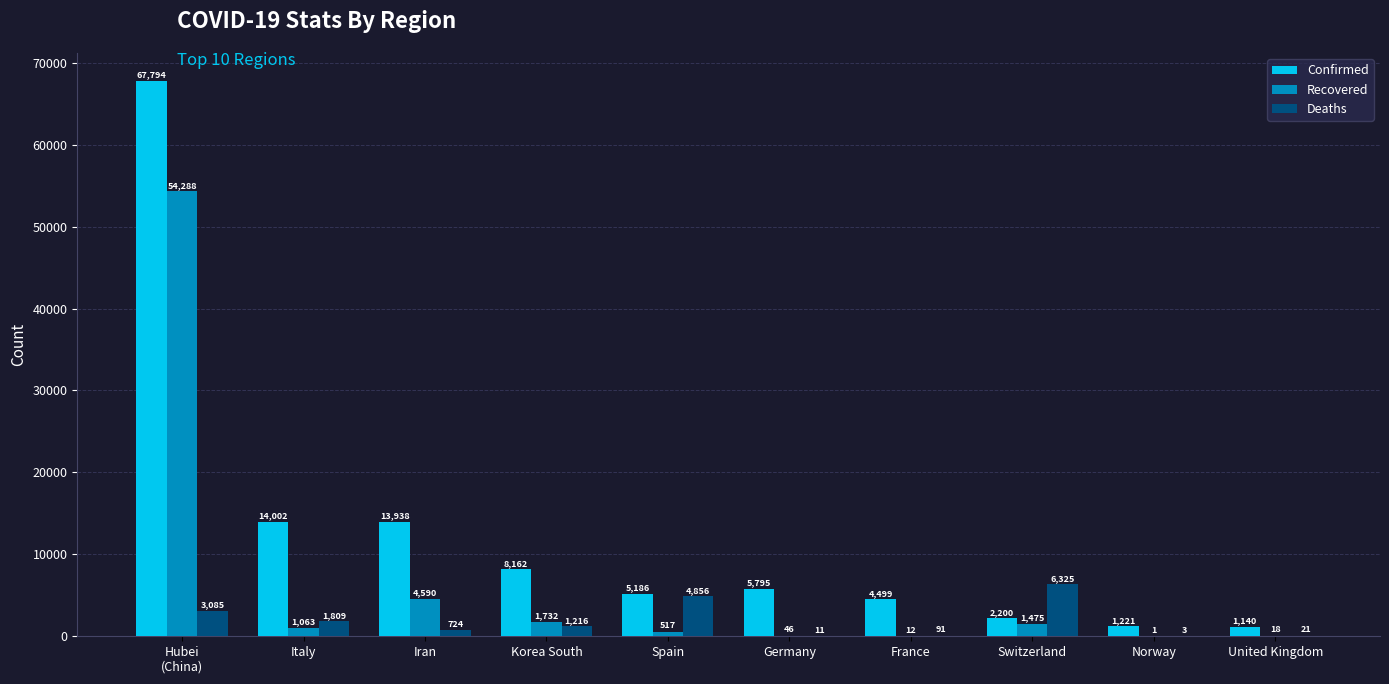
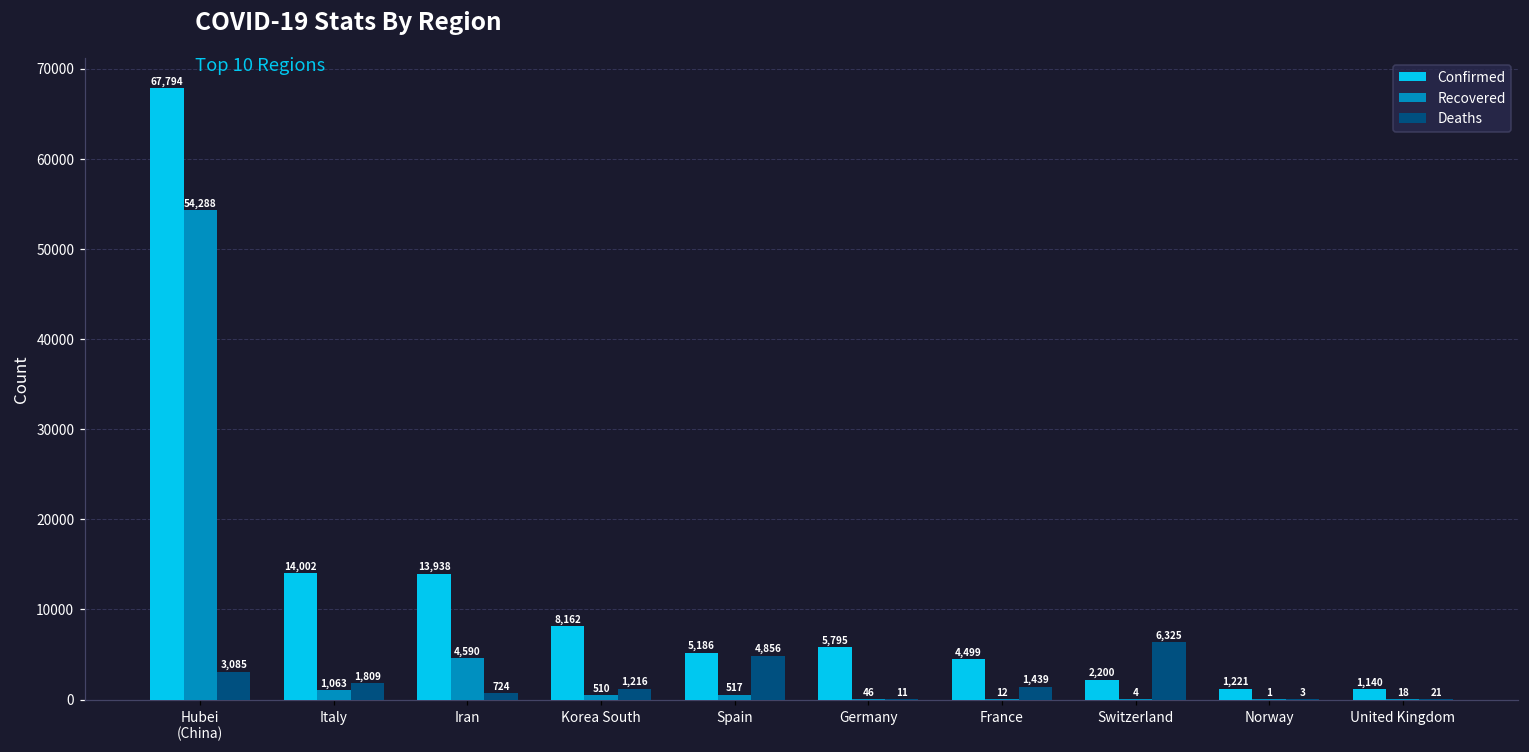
Recovered, Korea South: 1,732 -> 510
Deaths, France: 91 -> 1,439
Recovered, Switzerland: 1,475 -> 4
